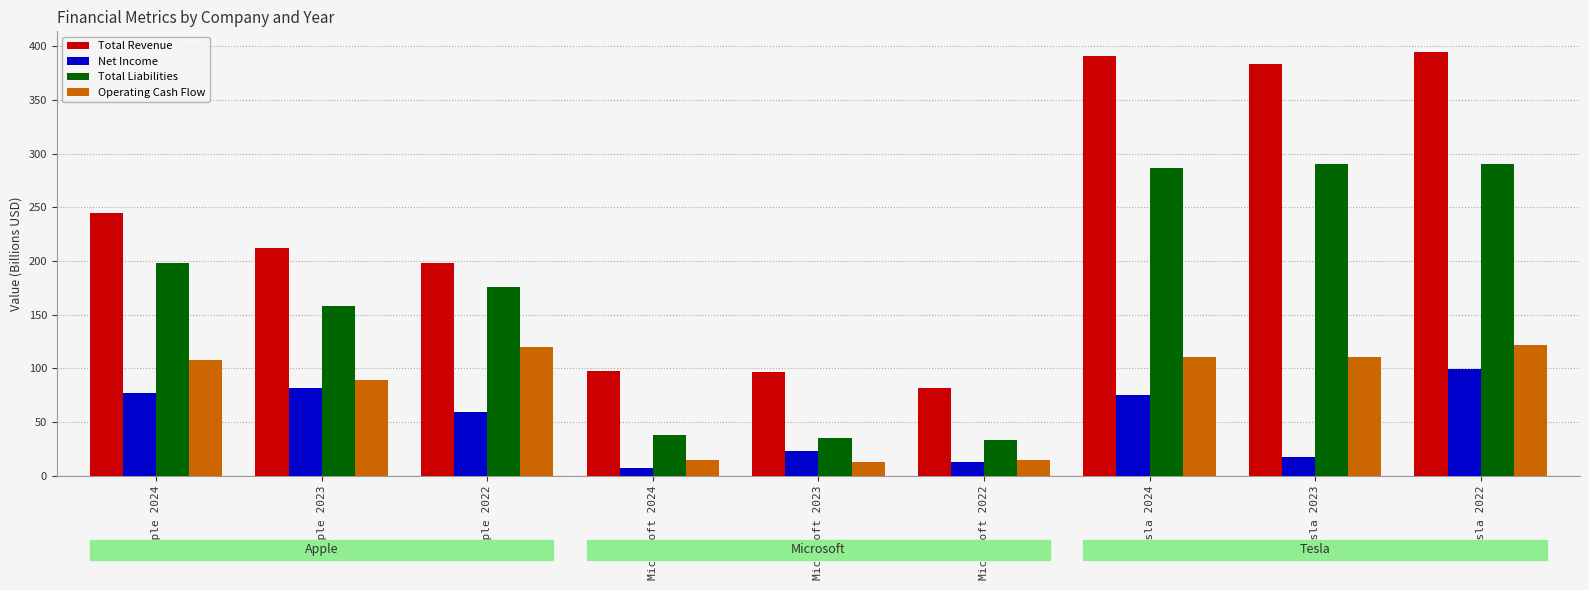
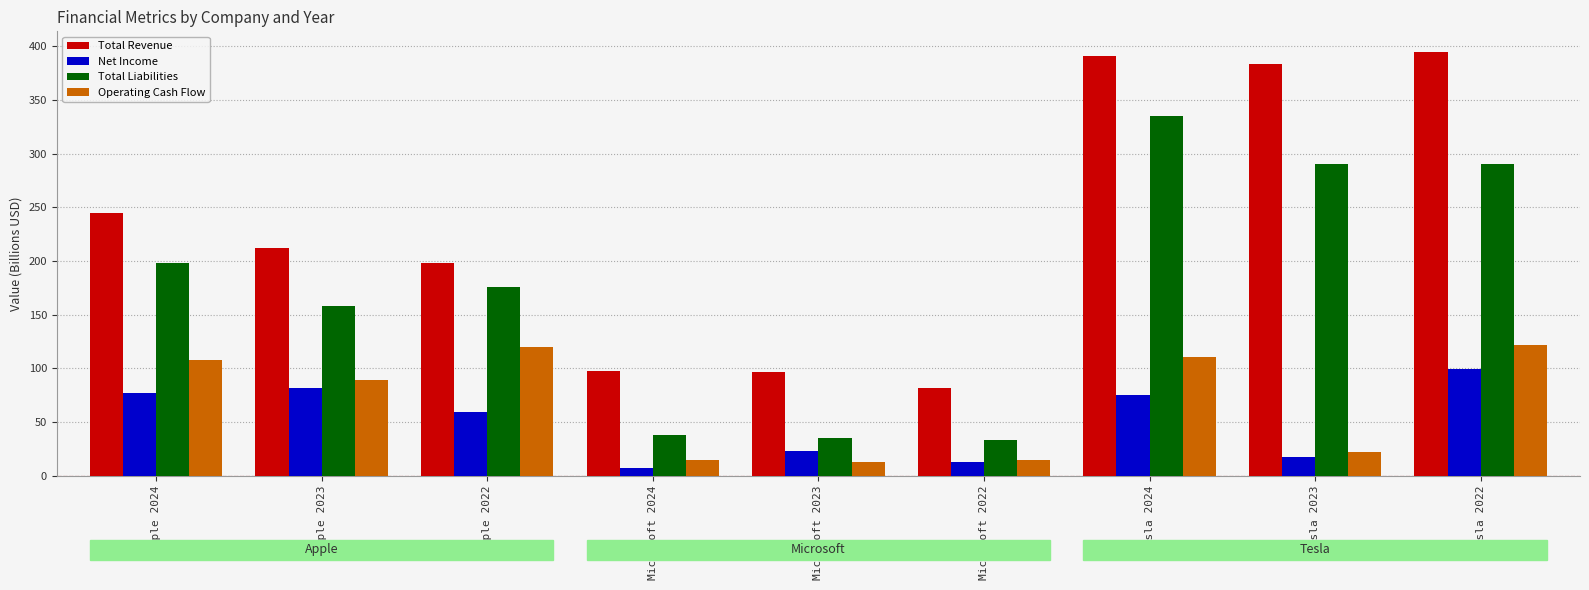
Total Liabilities, Tesla 2024: 287 -> 335
Operating Cash Flow, Tesla 2023: 111 -> 23
